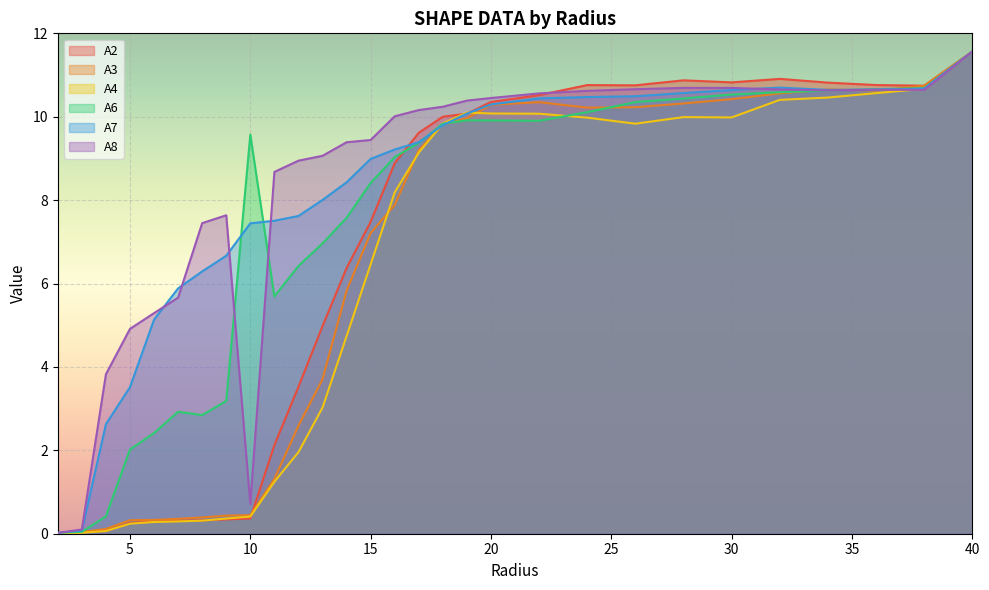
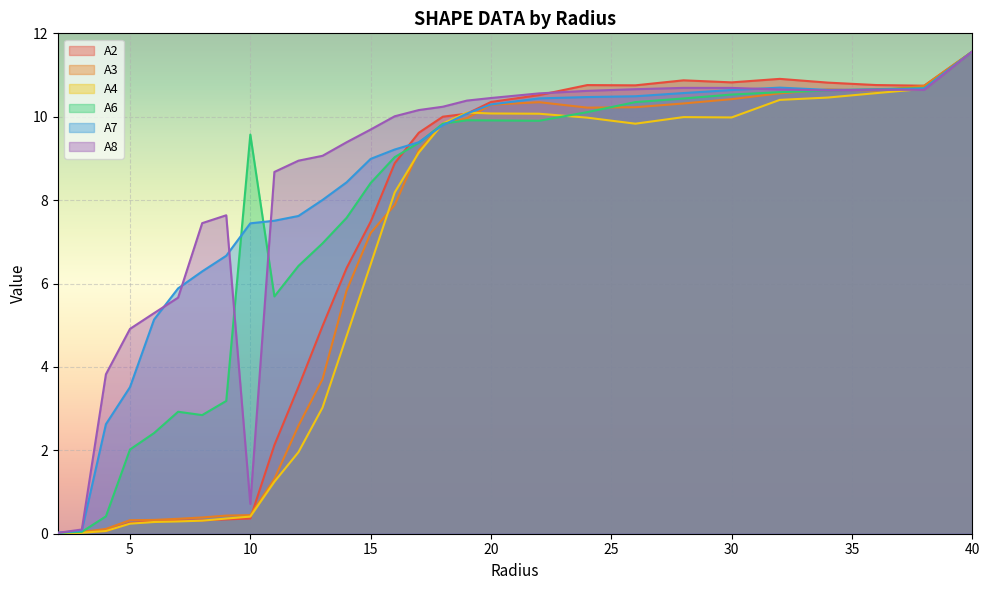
A8, 15: 9.4 -> 9.7
